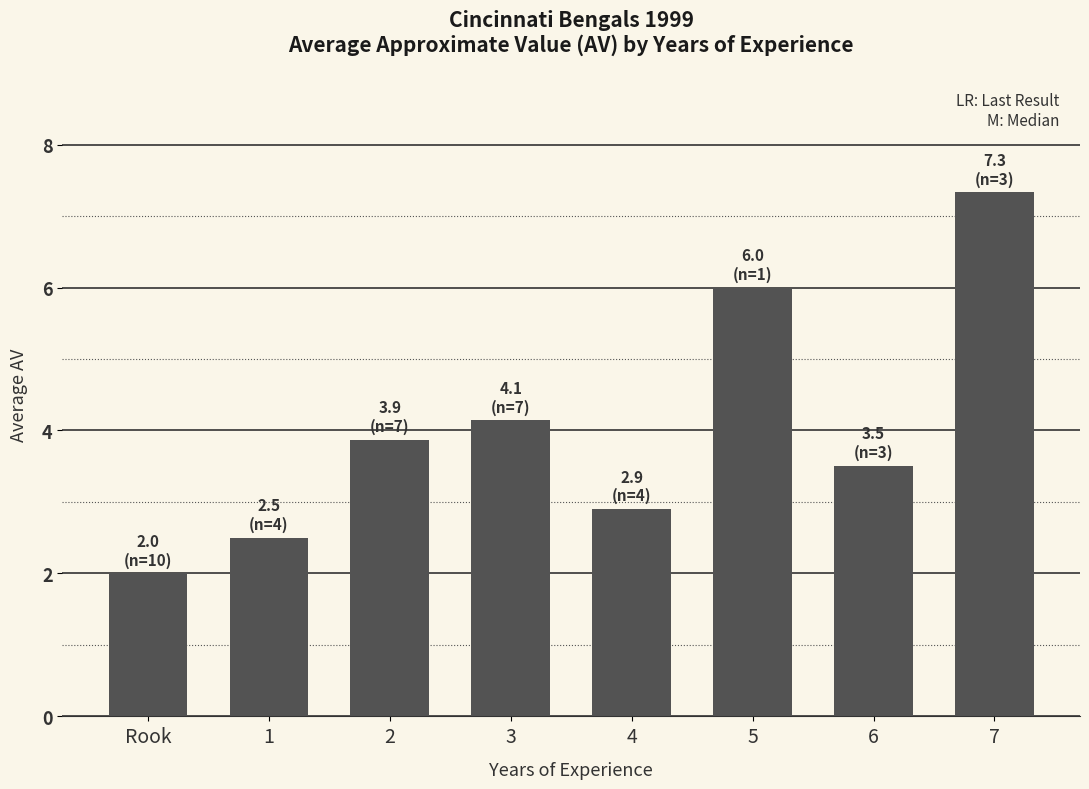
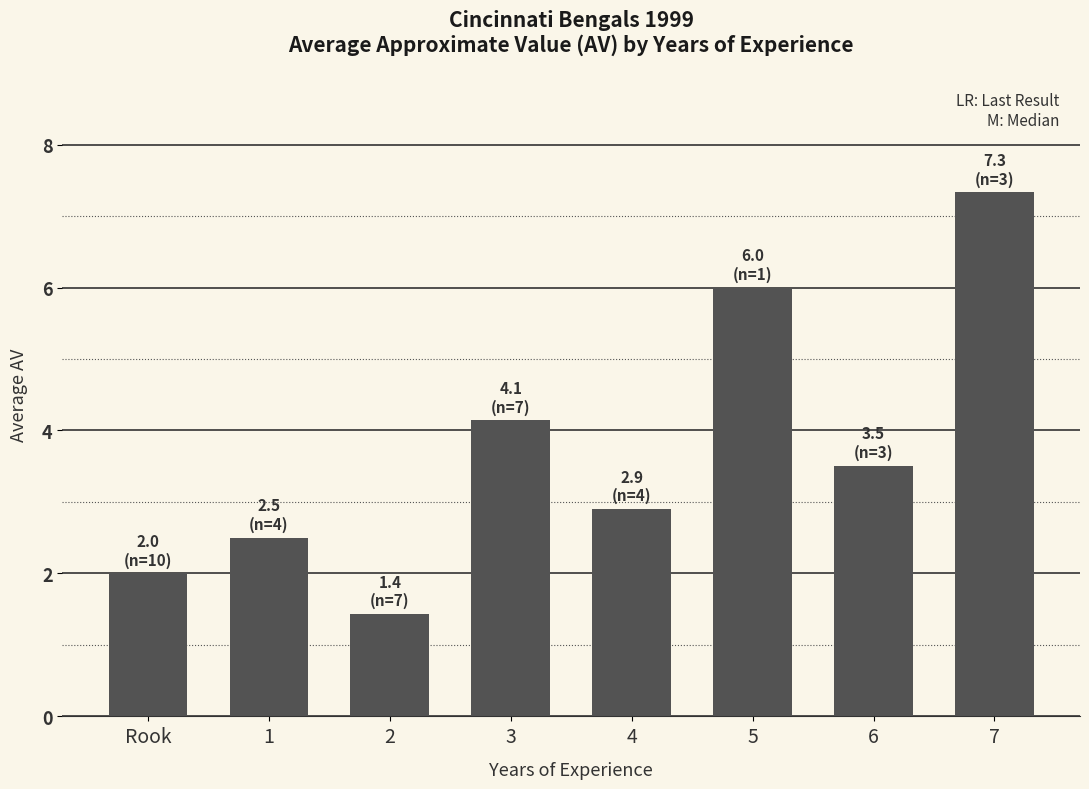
2: 3.9 -> 1.4
